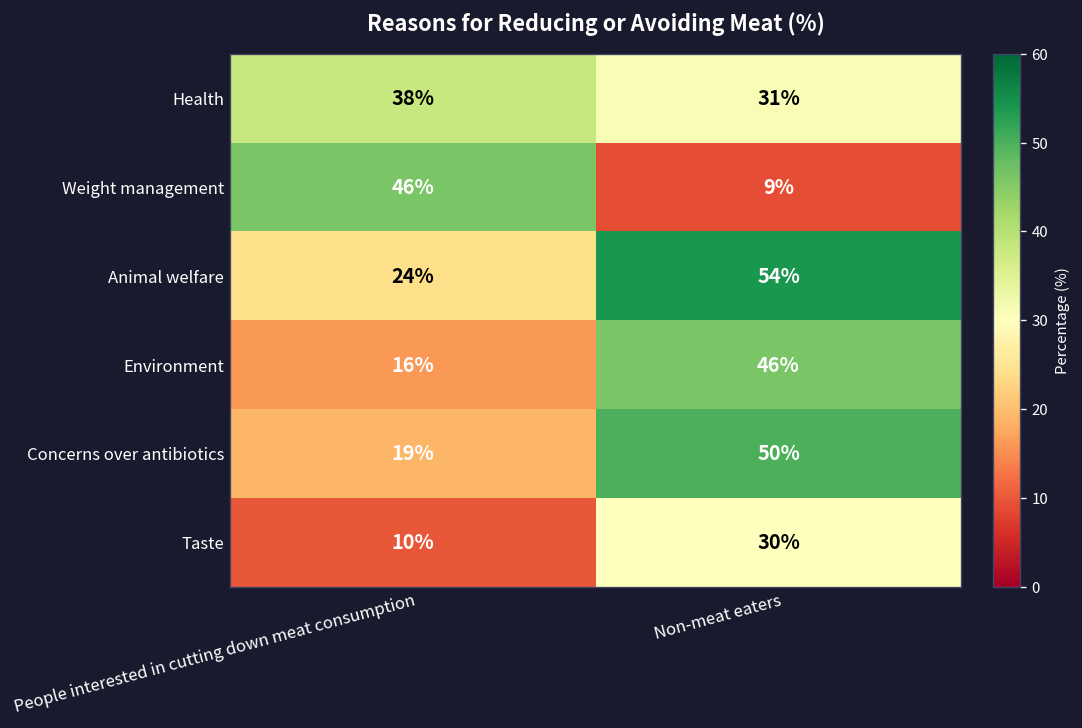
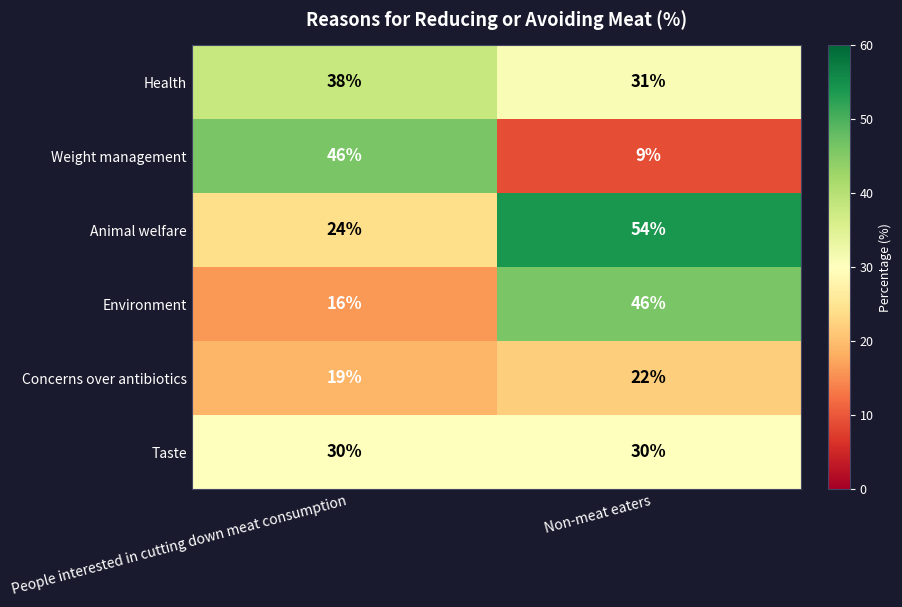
Concerns over antibiotics, Non-meat eaters: 50% -> 22%
Taste, People interested in cutting down meat consumption: 10% -> 30%
